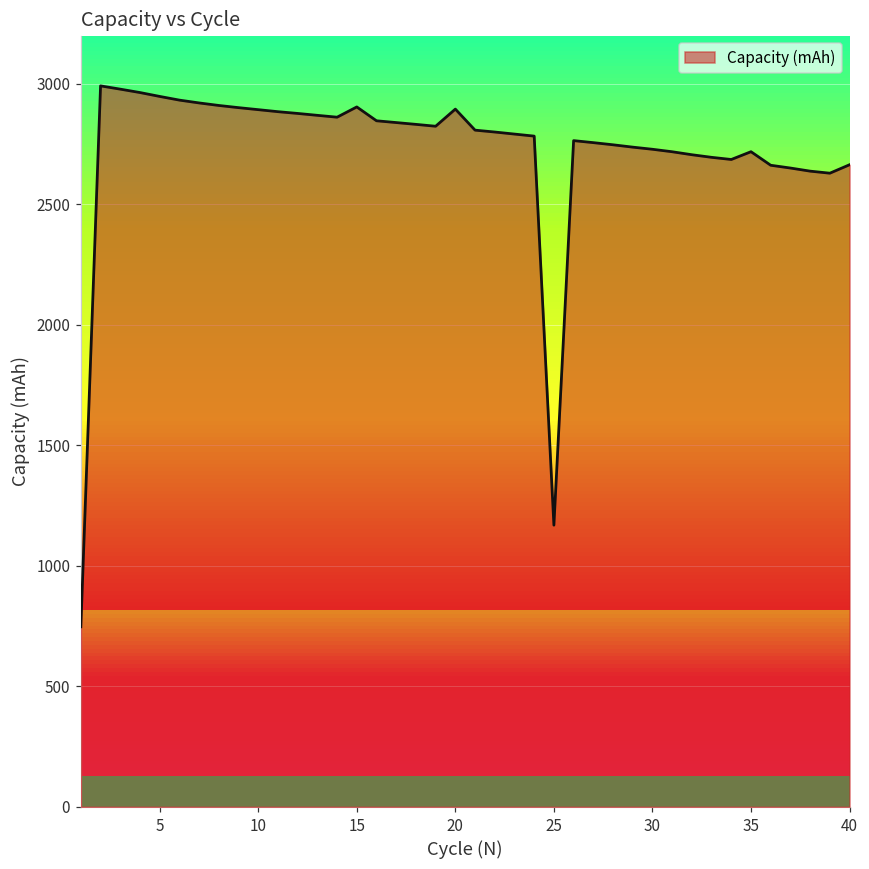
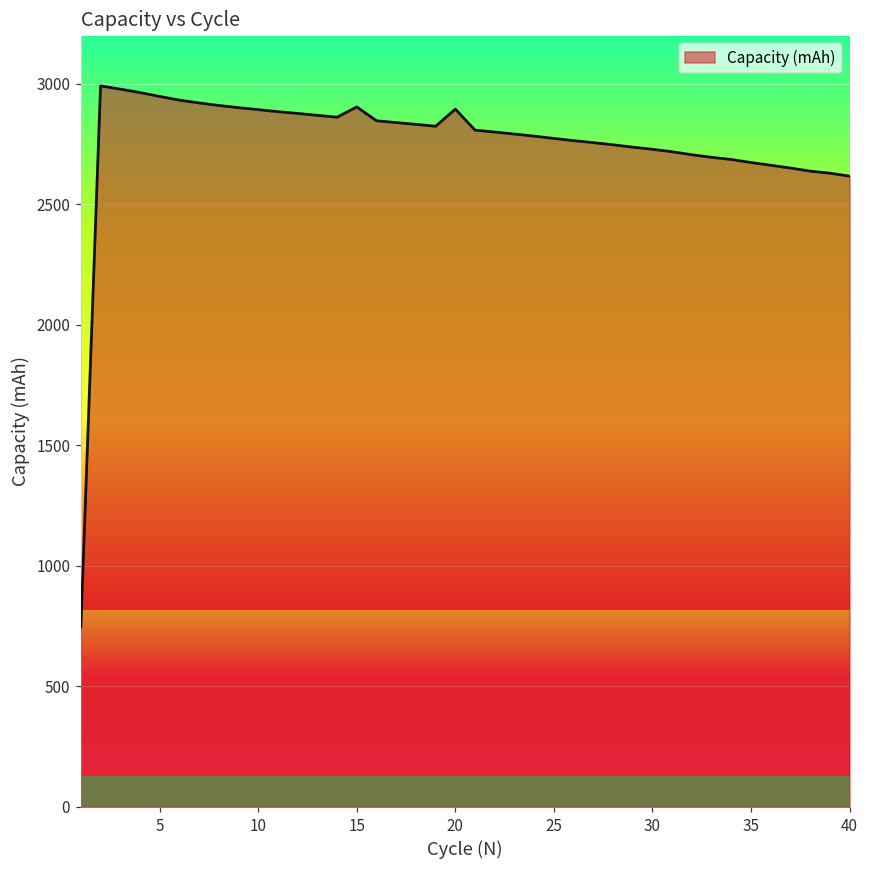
25: 1170 -> 2770
35: 2720 -> 2670
40: 2660 -> 2620
